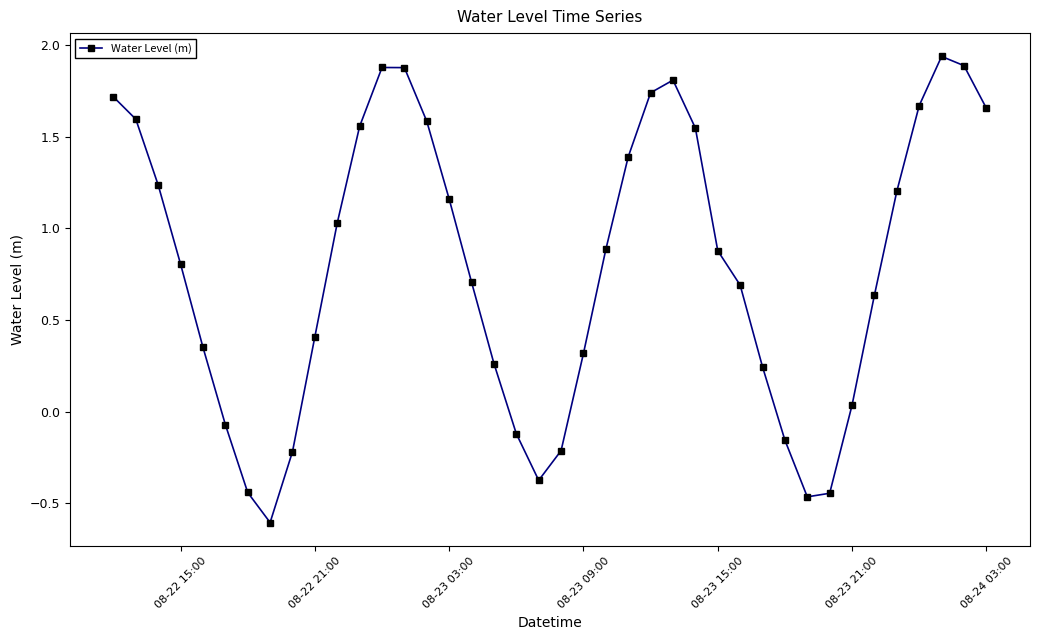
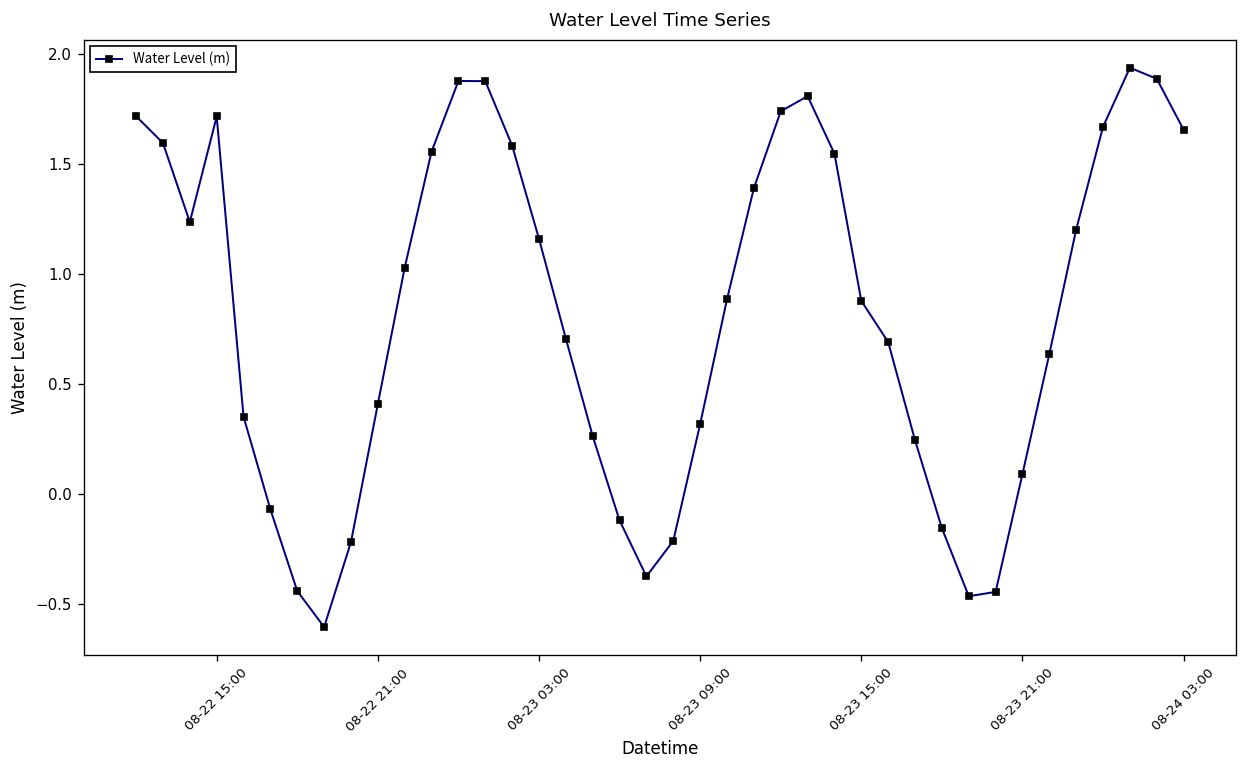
08-22 15:00: 0.81 -> 1.72
08-23 21:00: 0.04 -> 0.09
